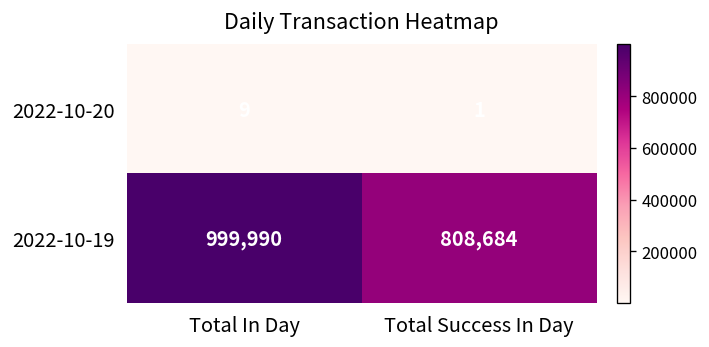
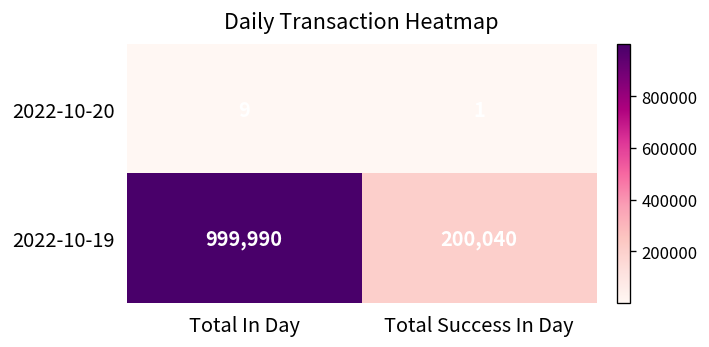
2022-10-19, Total Success In Day: 808,684 -> 200,040
